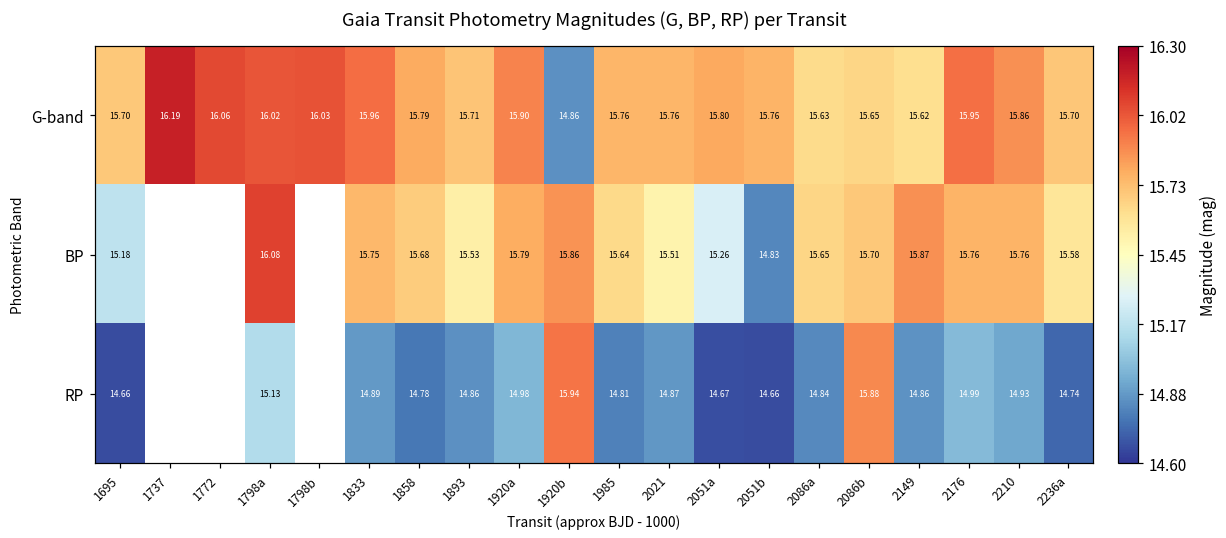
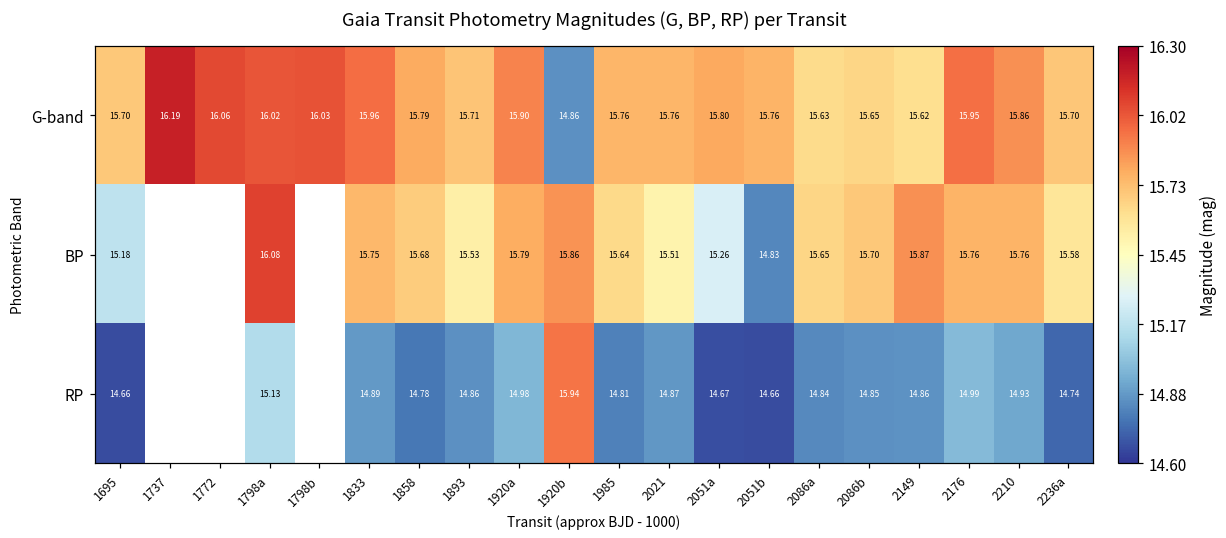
RP, 2086b: 15.88 -> 14.85
